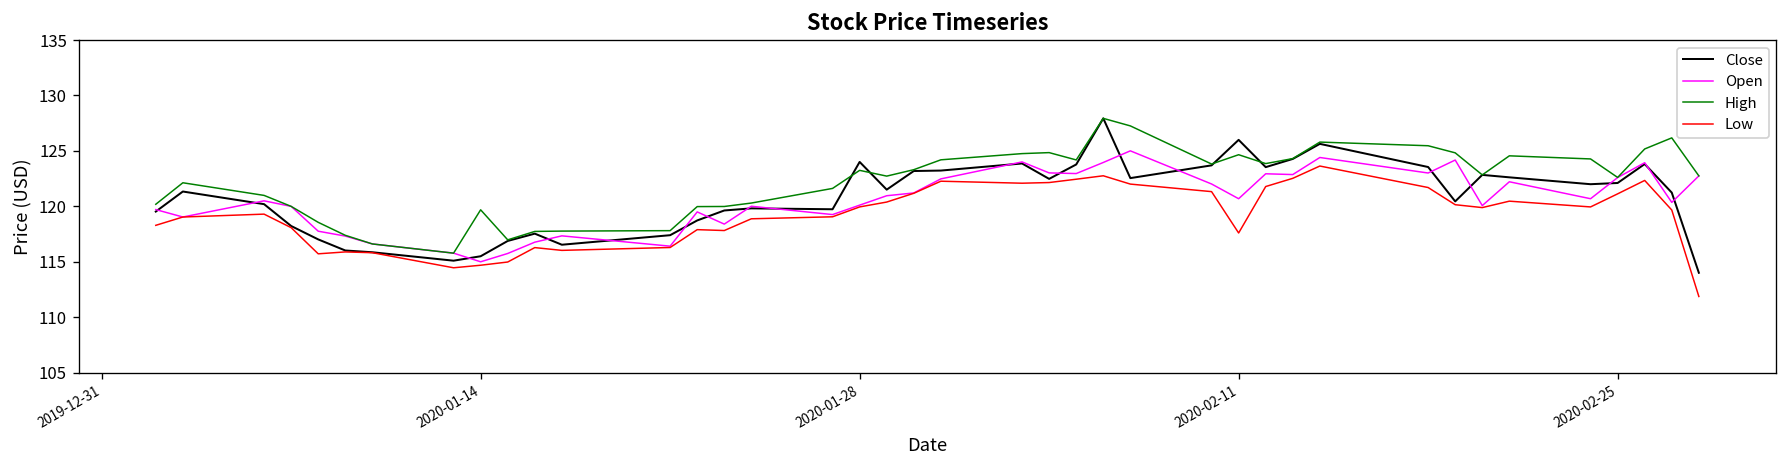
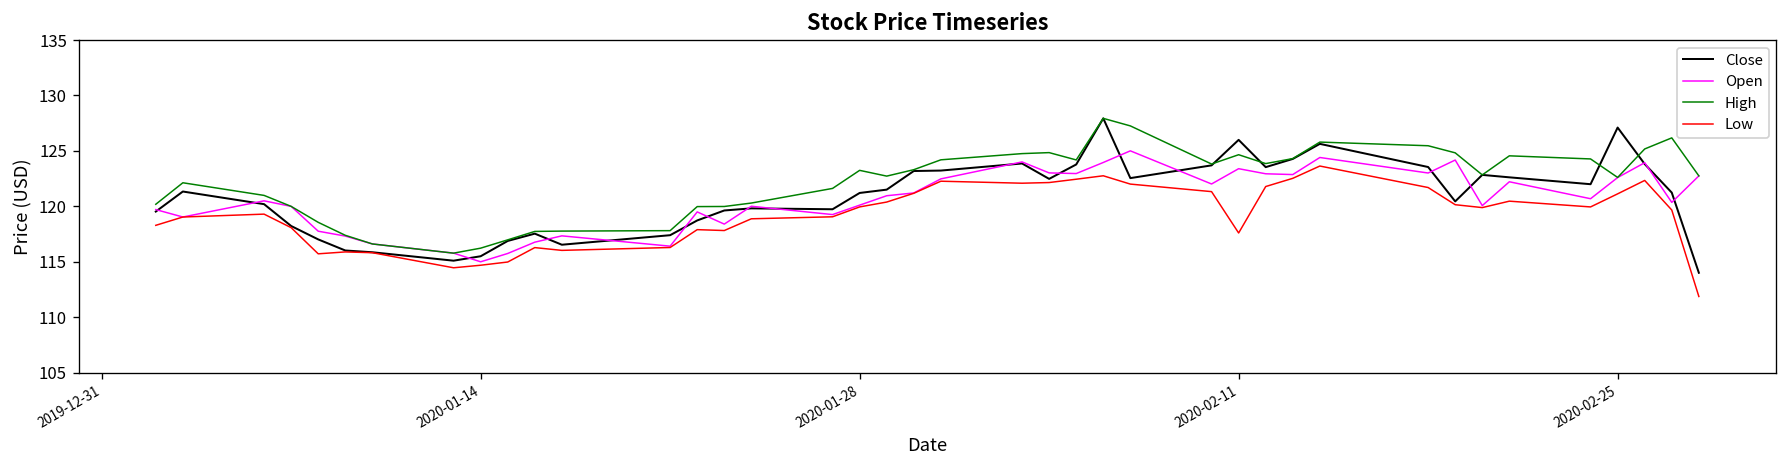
High, 2020-01-14: 120 -> 116
Close, 2020-01-28: 124 -> 121
Open, 2020-02-11: 121 -> 123
Close, 2020-02-25: 122 -> 127
